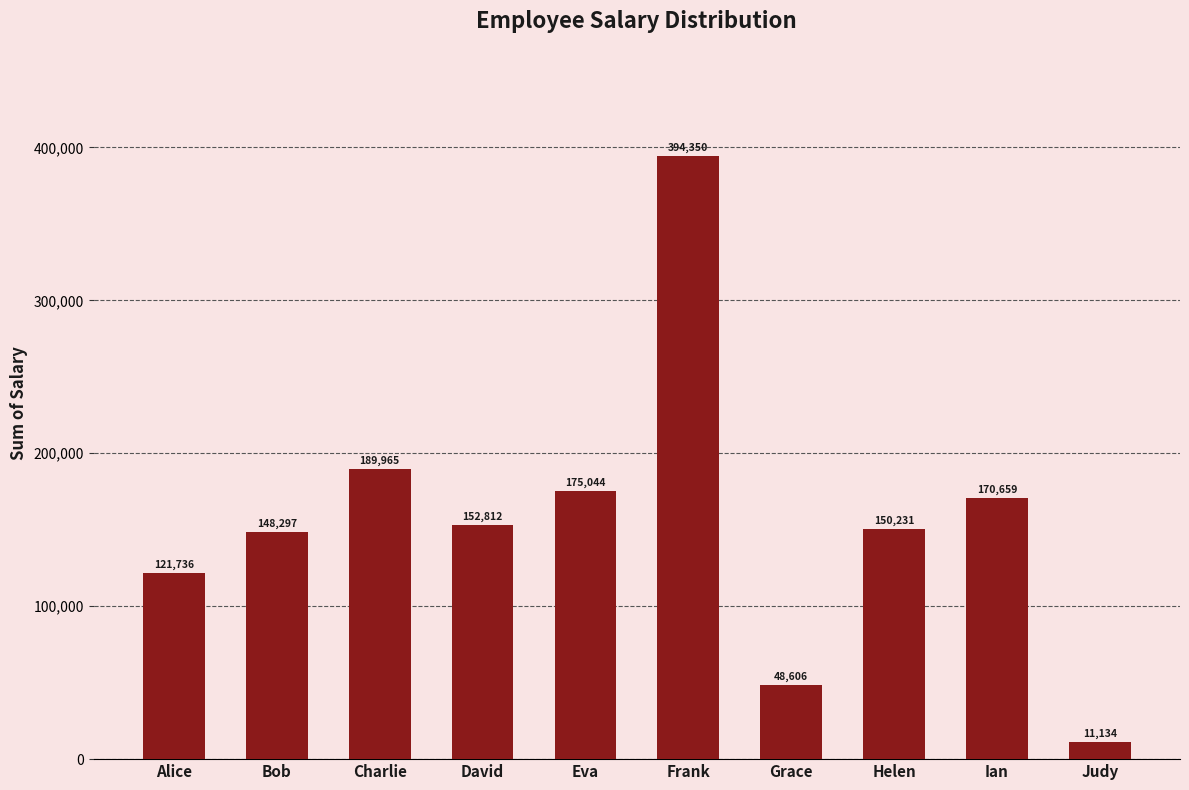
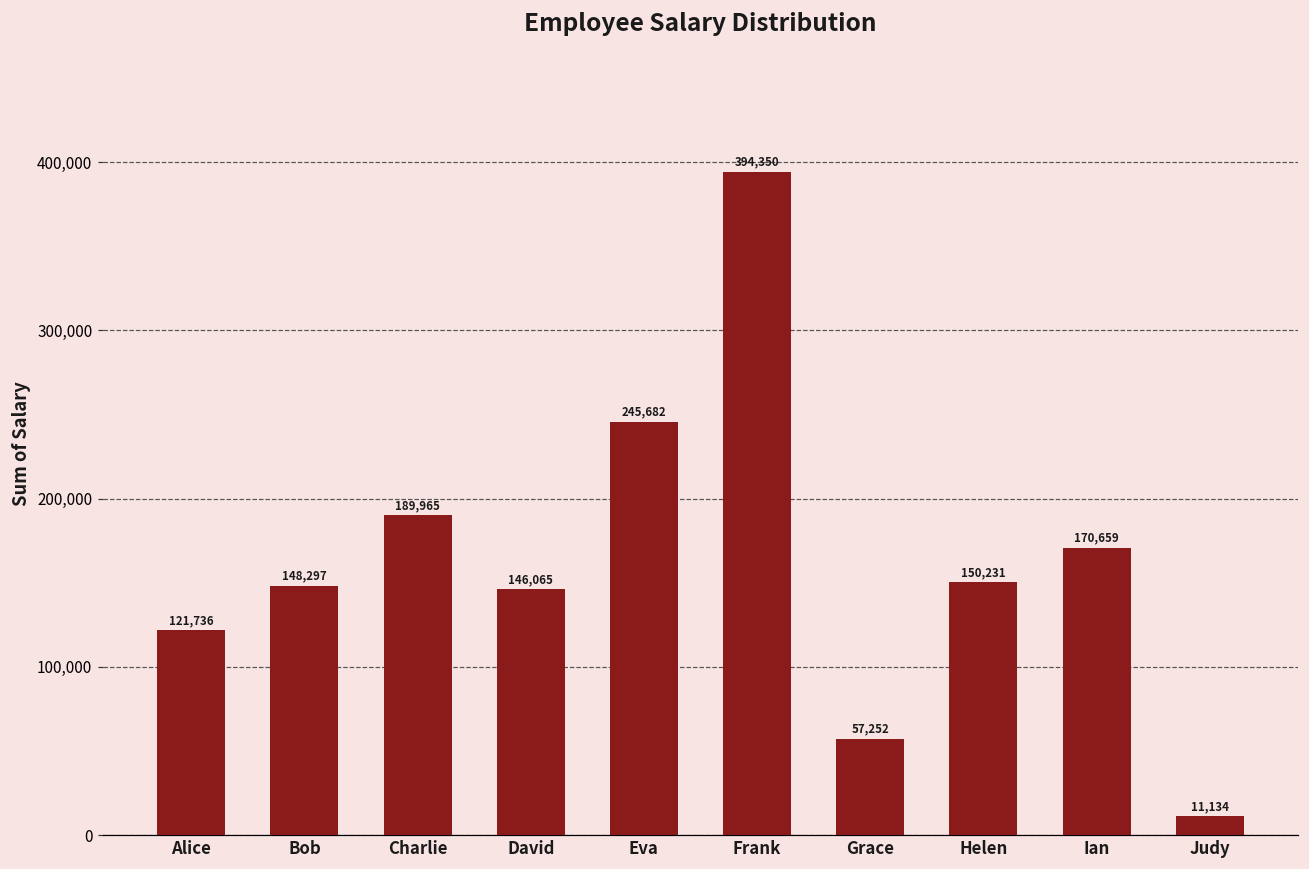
David: 152,812 -> 146,065
Eva: 175,044 -> 245,682
Grace: 48,606 -> 57,252
